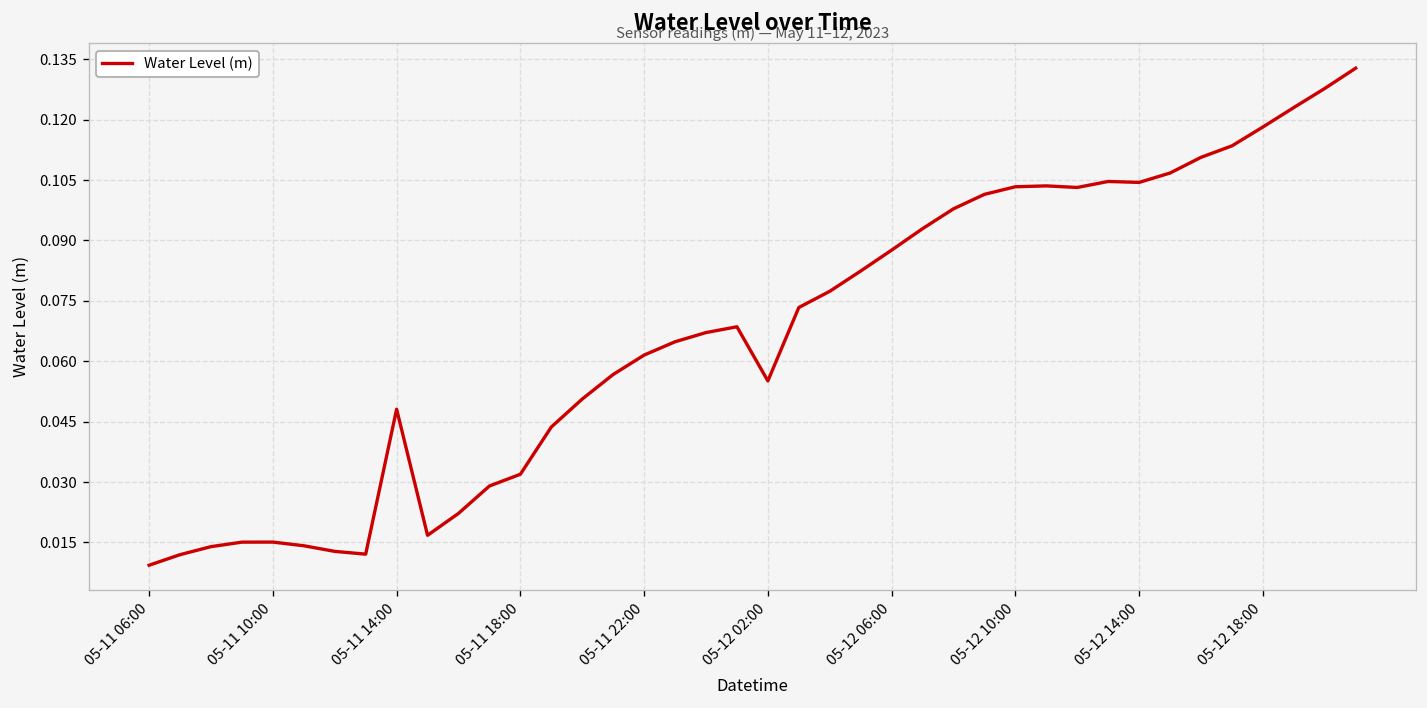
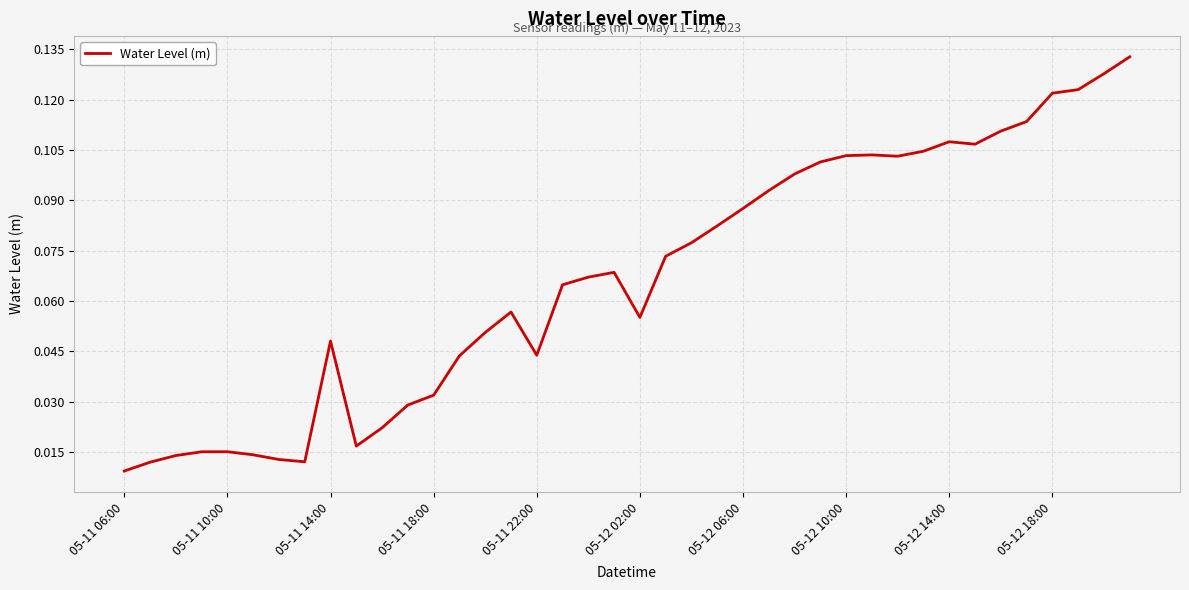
05-11 22:00: 0.062 -> 0.044
05-12 14:00: 0.104 -> 0.107
05-12 18:00: 0.118 -> 0.122
